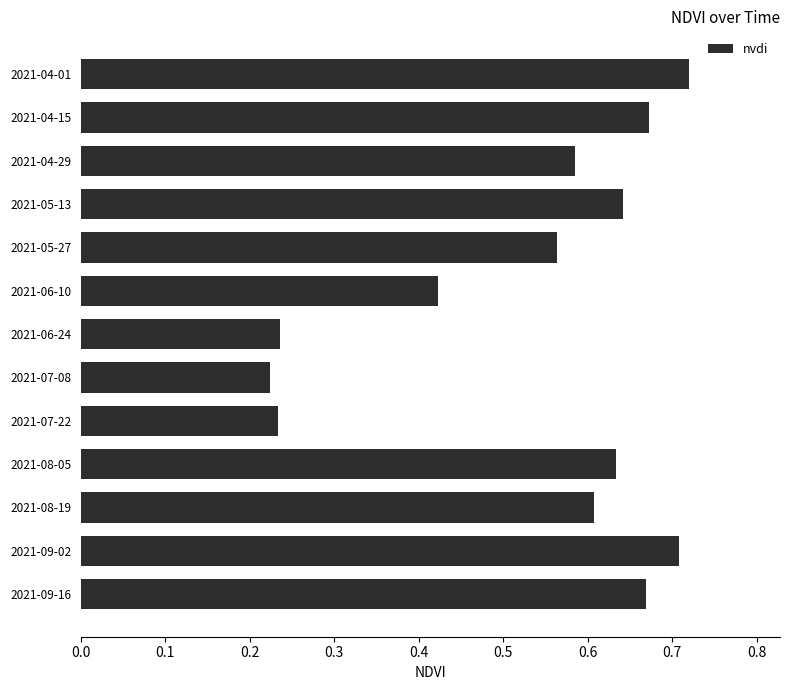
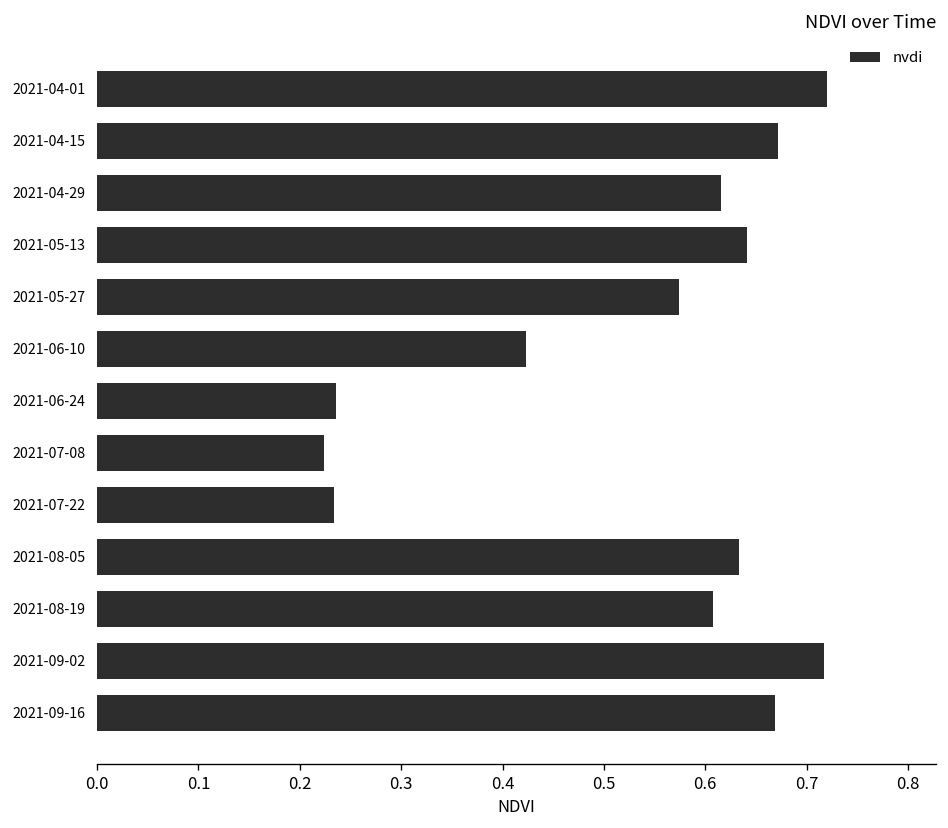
2021-04-29: 0.59 -> 0.62
2021-05-27: 0.56 -> 0.57
2021-09-02: 0.71 -> 0.72
